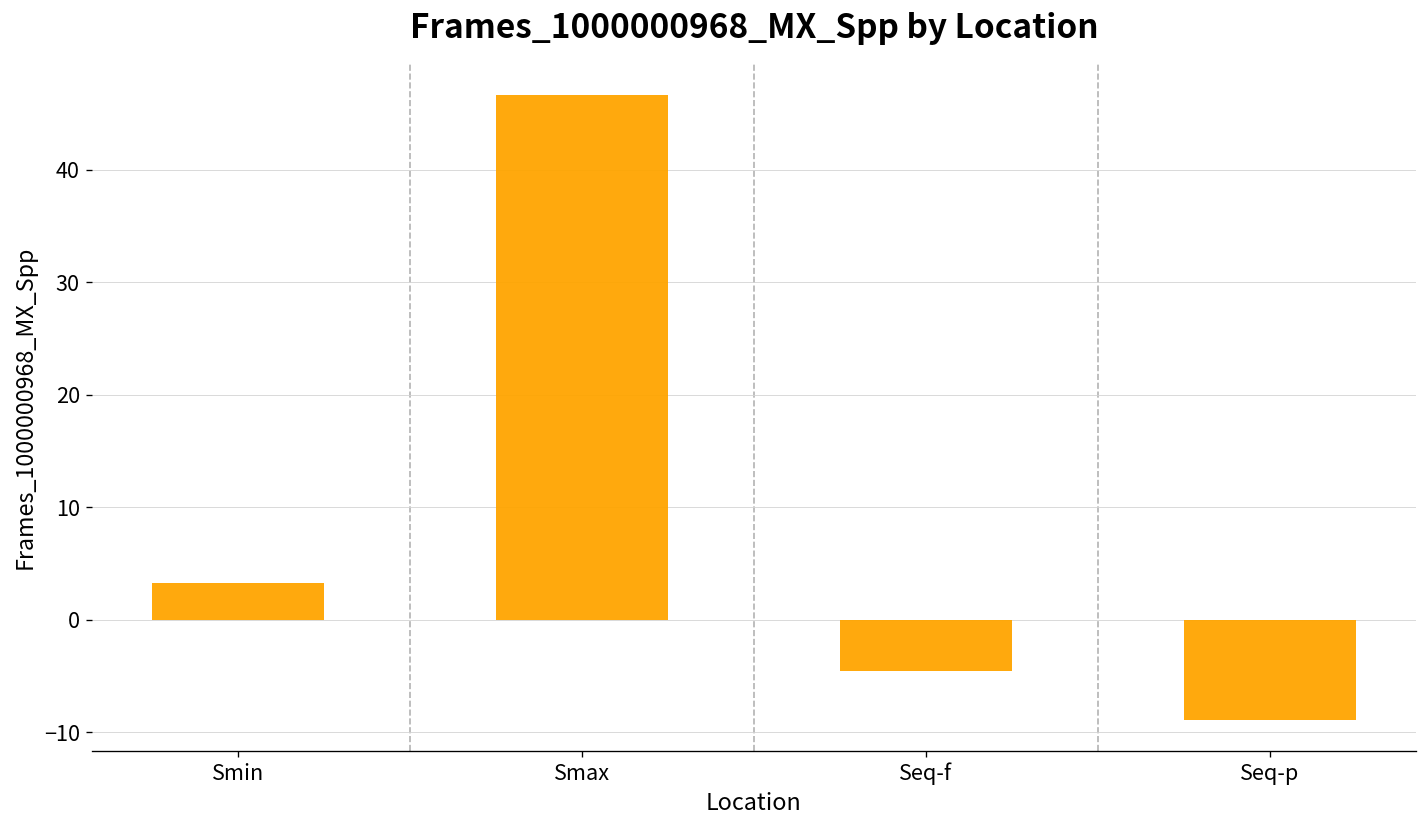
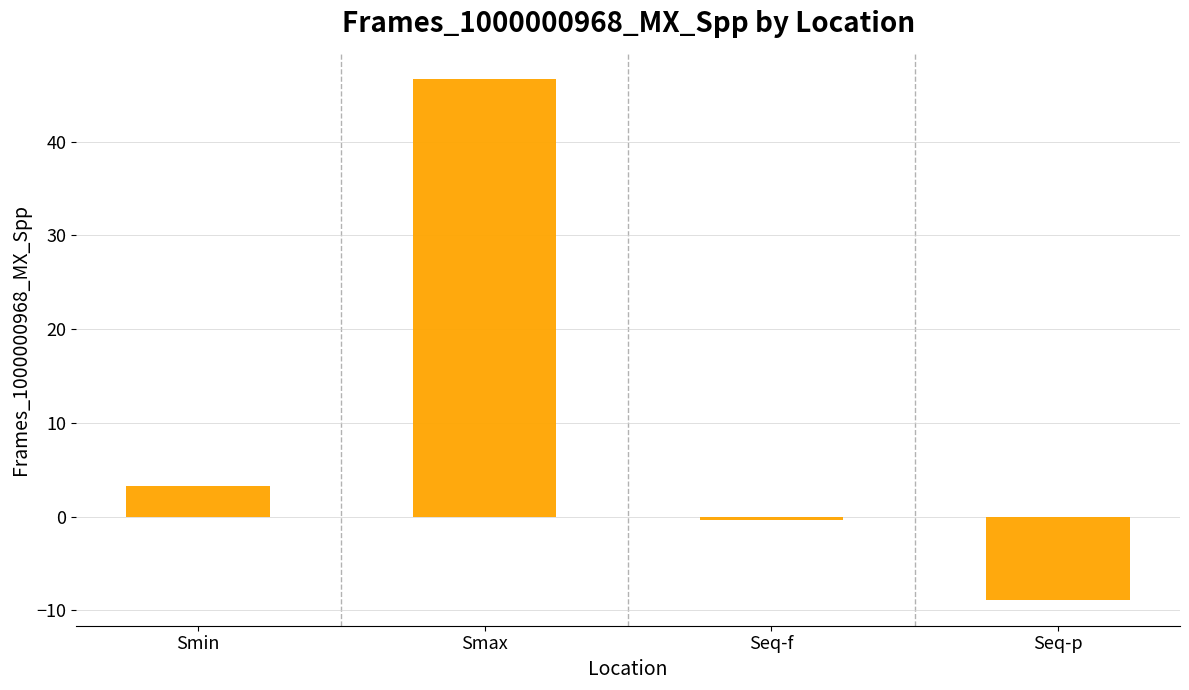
Seq-f: -5 -> 0
